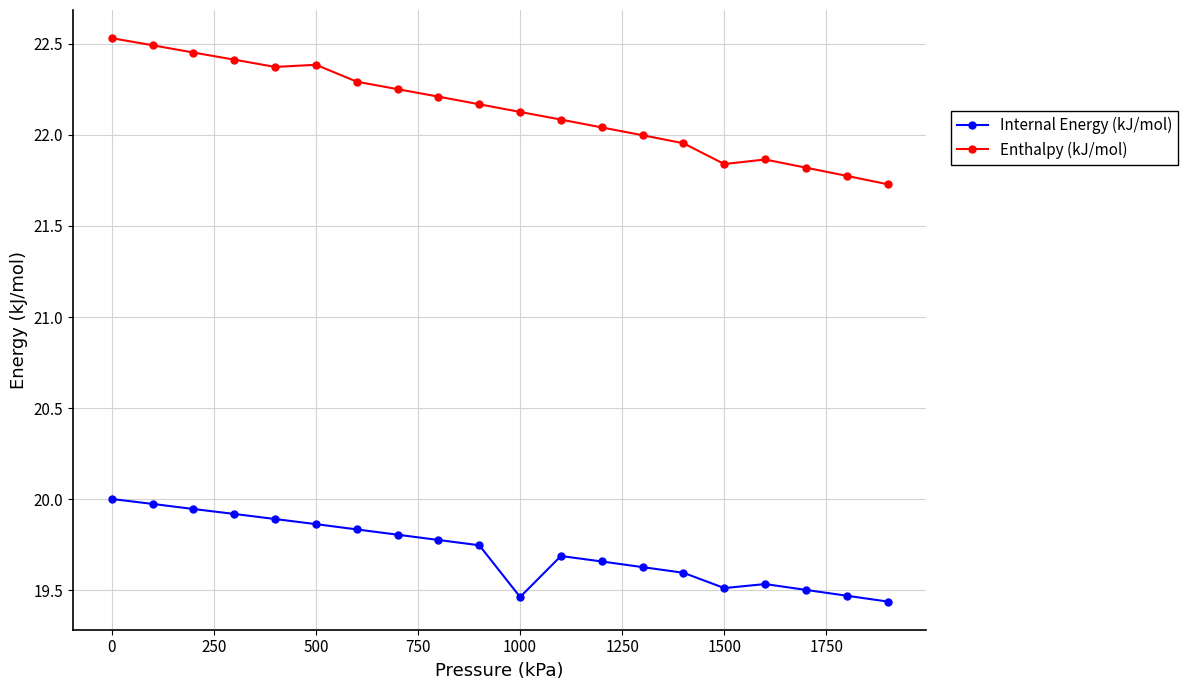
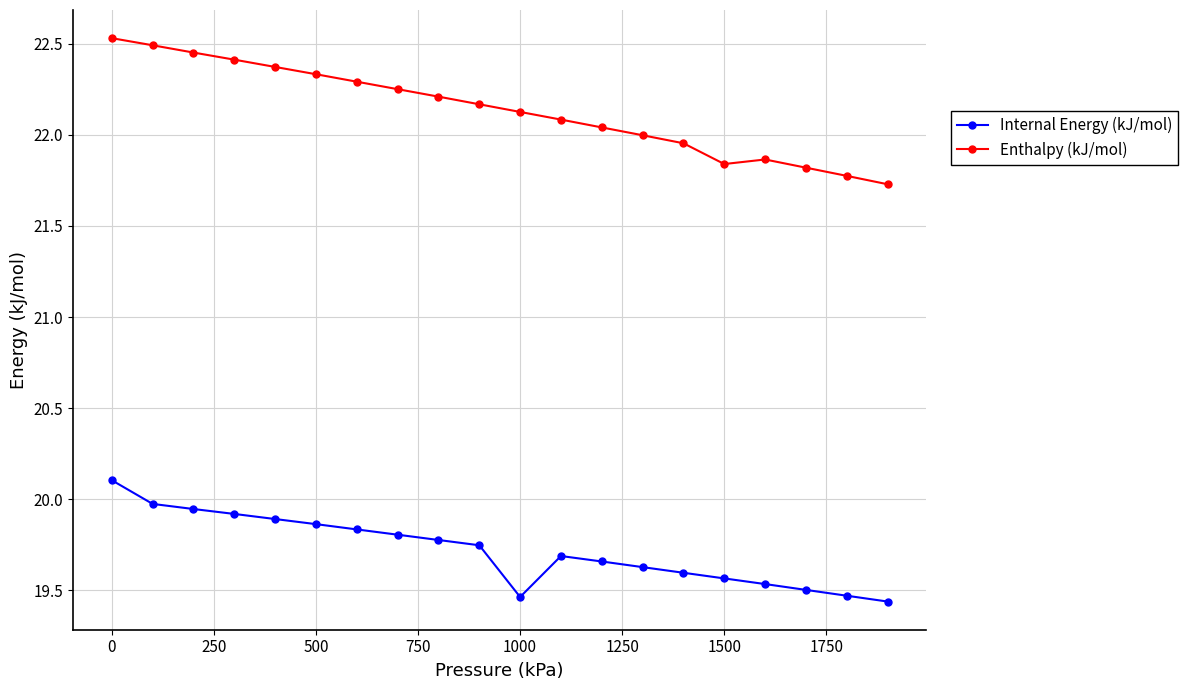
Internal Energy (kJ/mol), 0: 20.00 -> 20.10
Enthalpy (kJ/mol), 500: 22.39 -> 22.33
Internal Energy (kJ/mol), 1500: 19.51 -> 19.57
